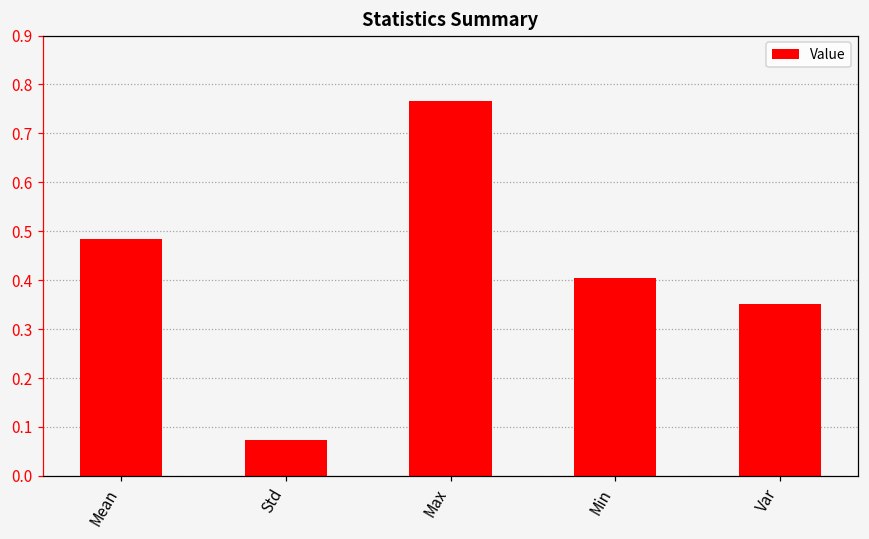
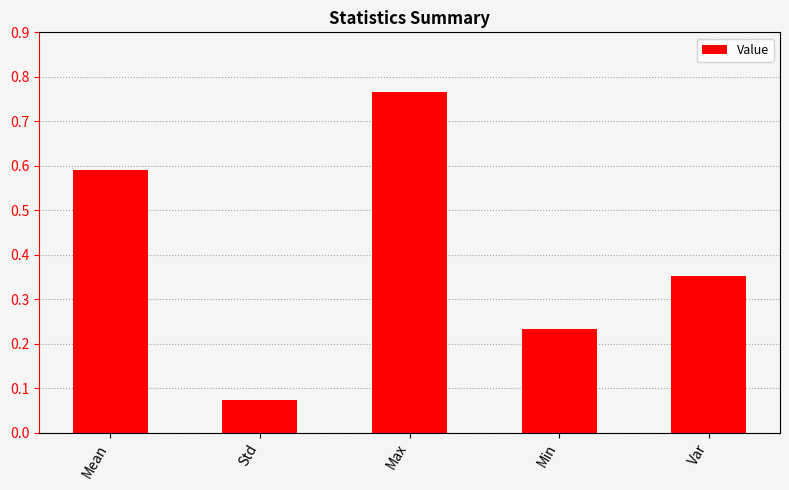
Mean: 0.48 -> 0.59
Min: 0.41 -> 0.23
